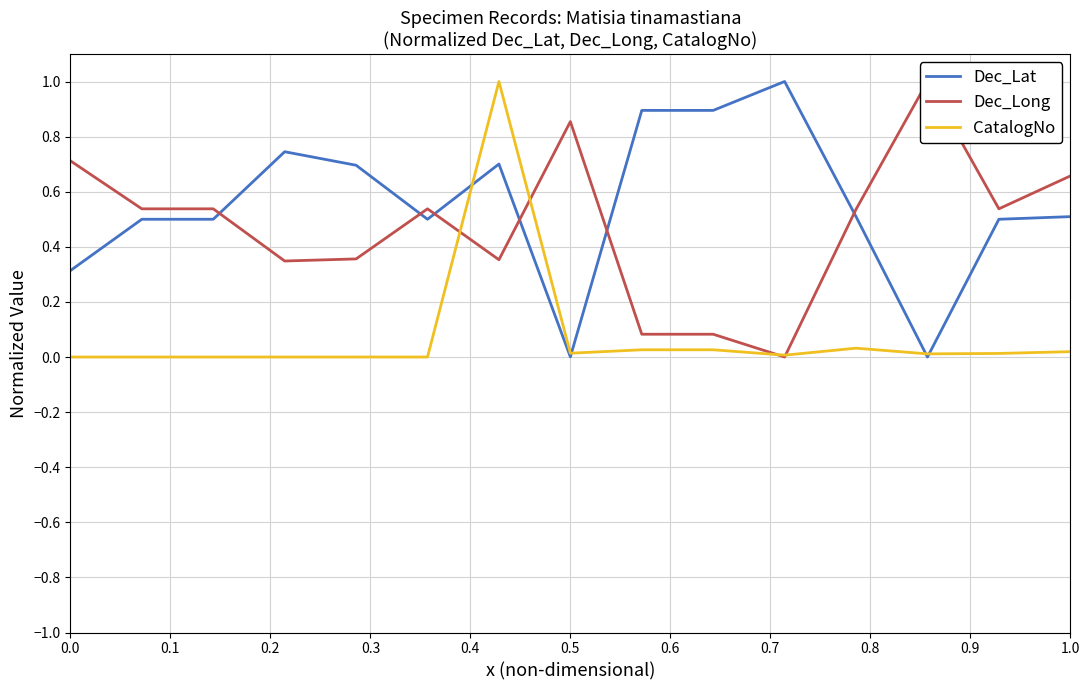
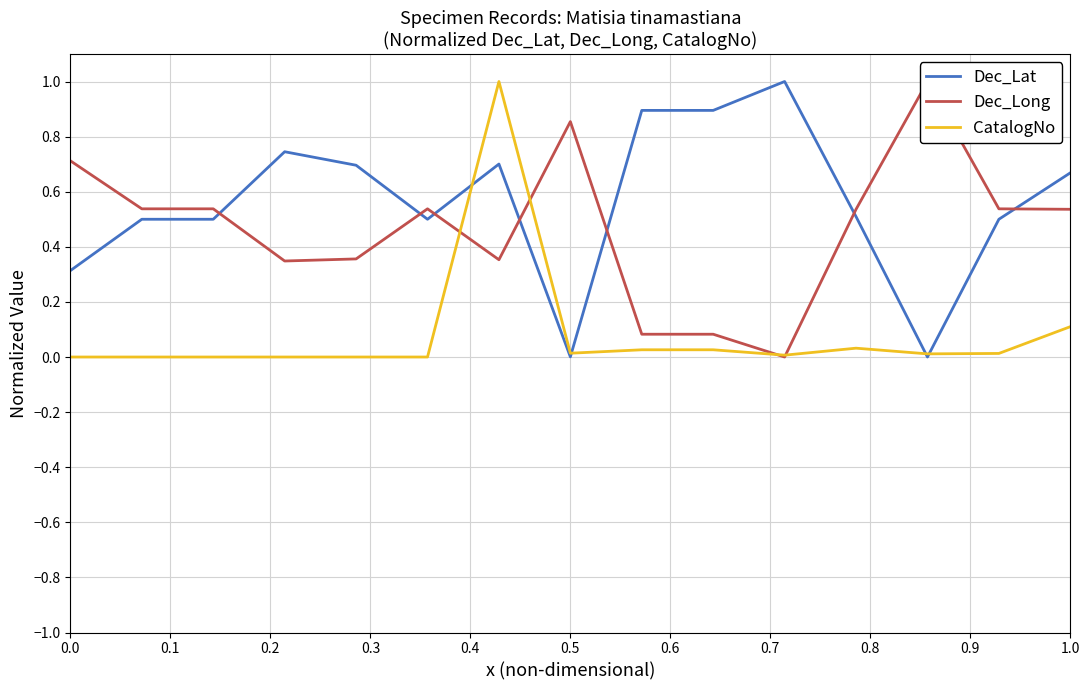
Dec_Lat, 1.0: 0.51 -> 0.67
Dec_Long, 1.0: 0.66 -> 0.54
CatalogNo, 1.0: 0.02 -> 0.11
